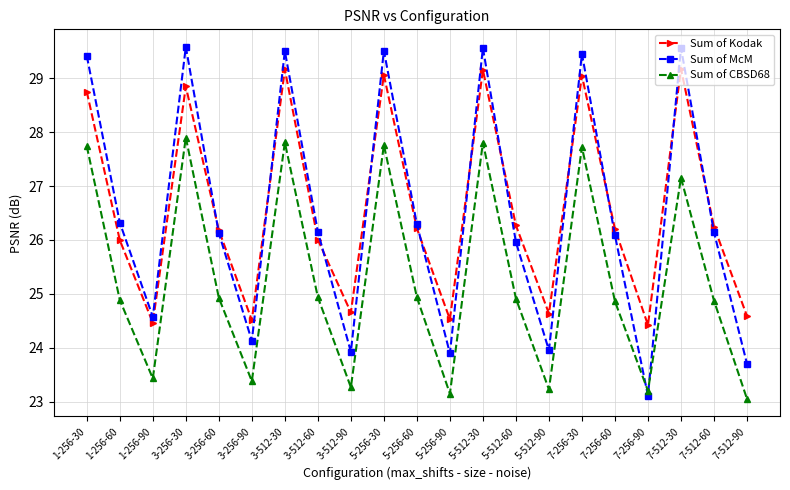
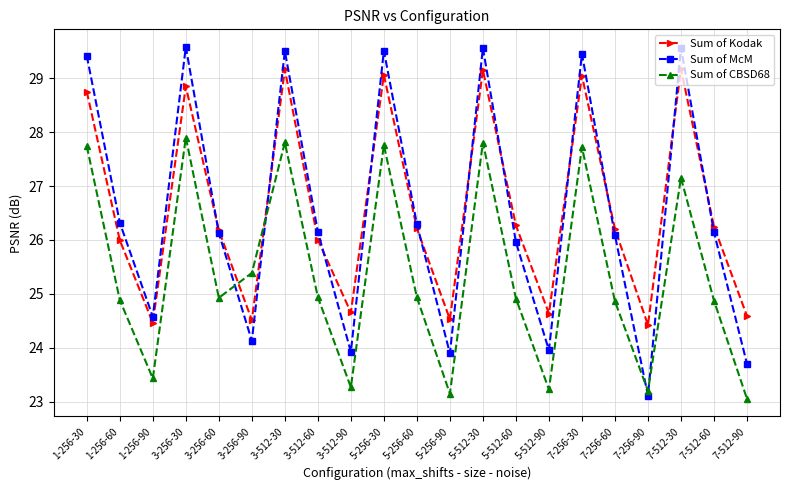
Sum of CBSD68, 3-256-90: 23.4 -> 25.4
